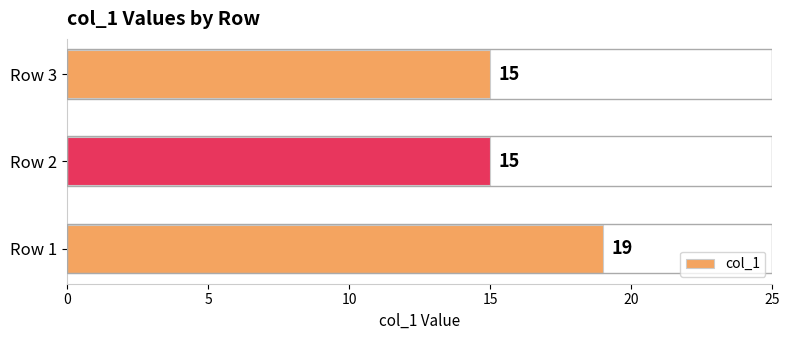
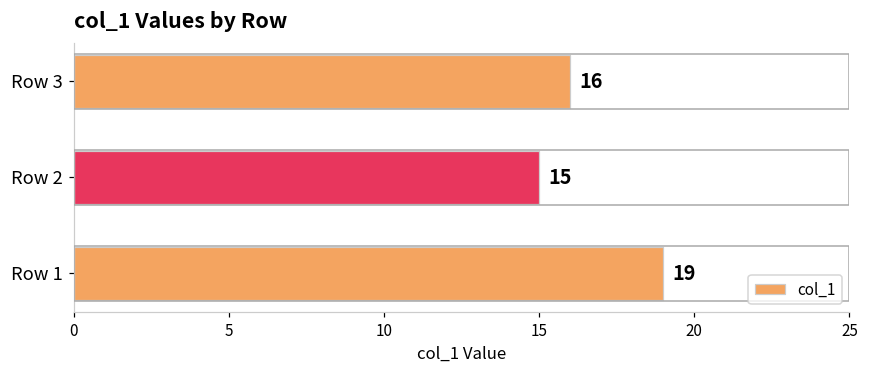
Row 3: 15 -> 16
